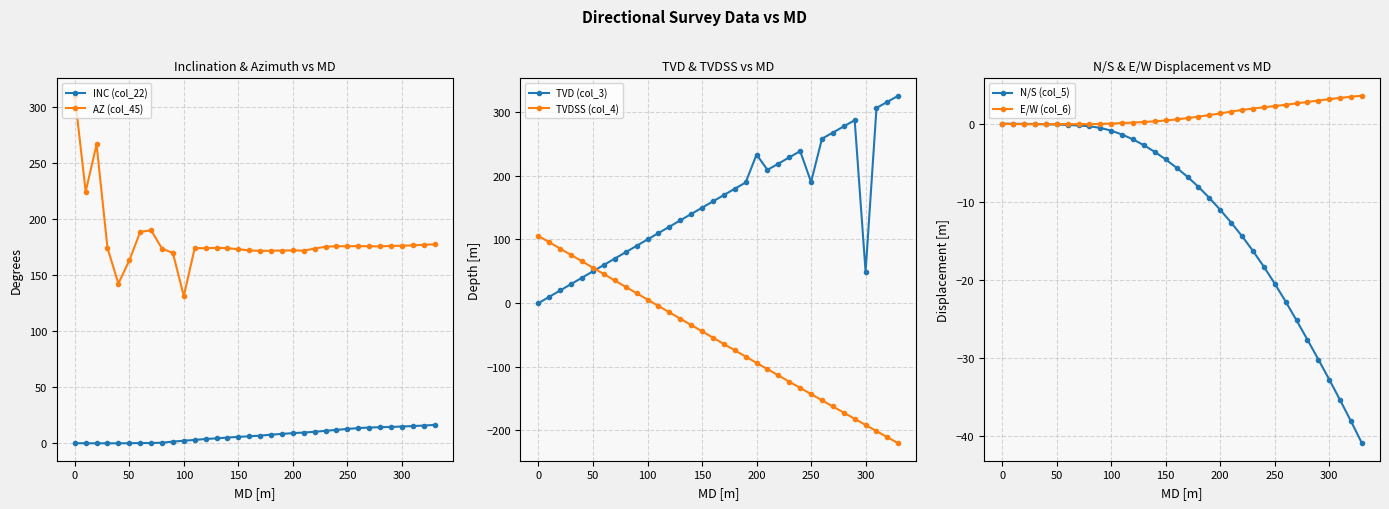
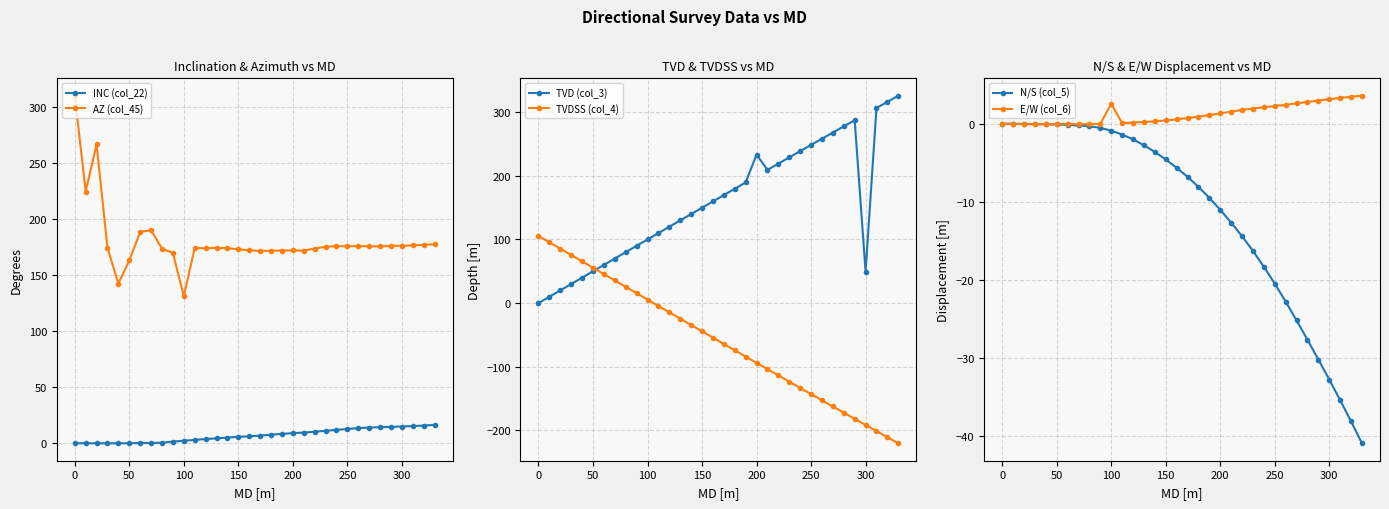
TVD & TVDSS vs MD, TVD (col_3), 250: 190 -> 250
N/S & E/W Displacement vs MD, E/W (col_6), 100: 0 -> 3
